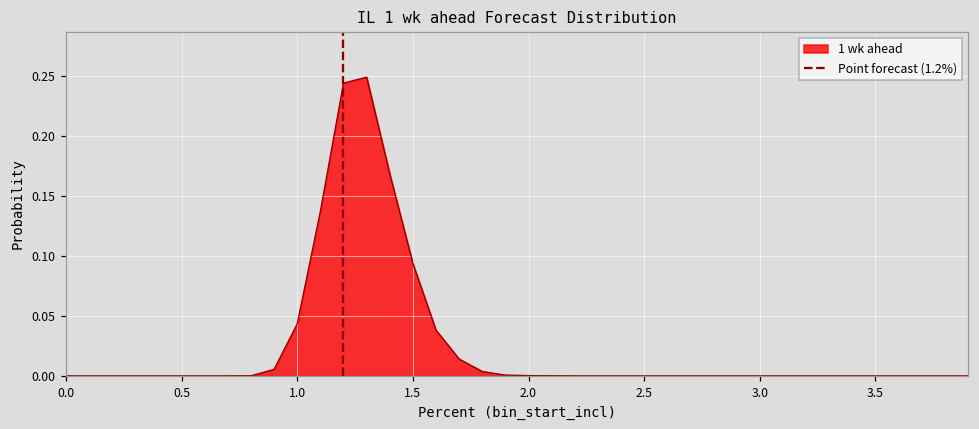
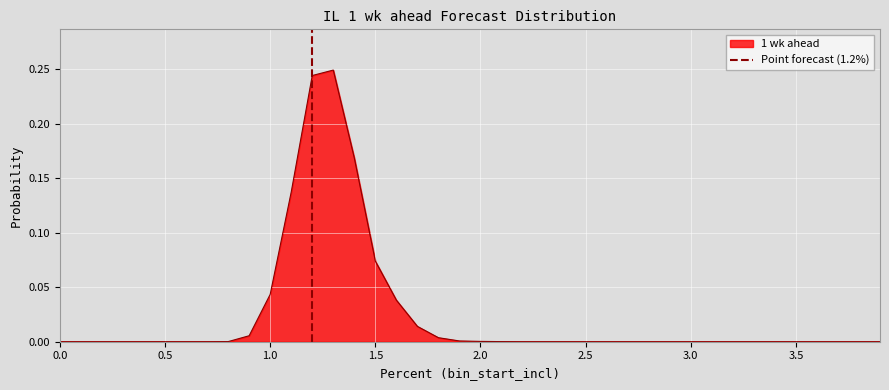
1.5: 0.094 -> 0.074
